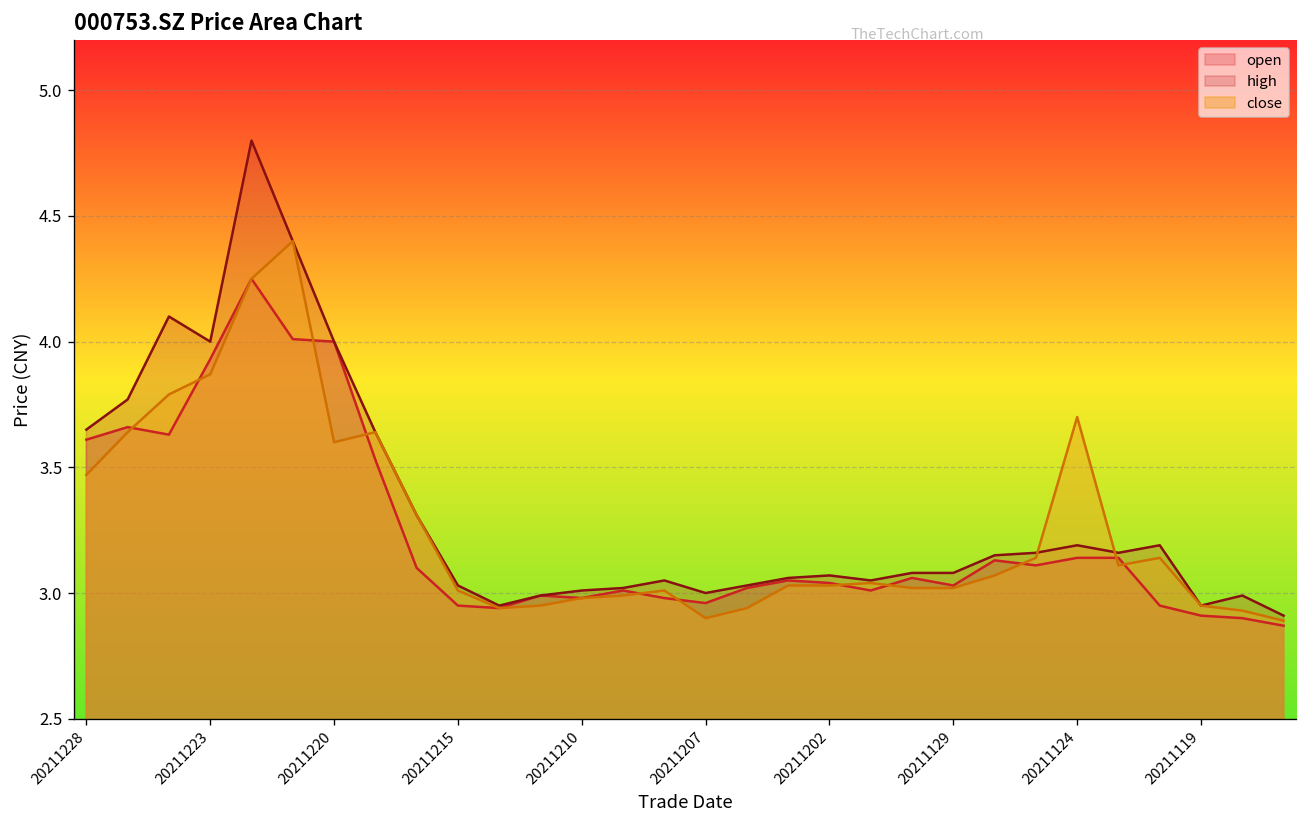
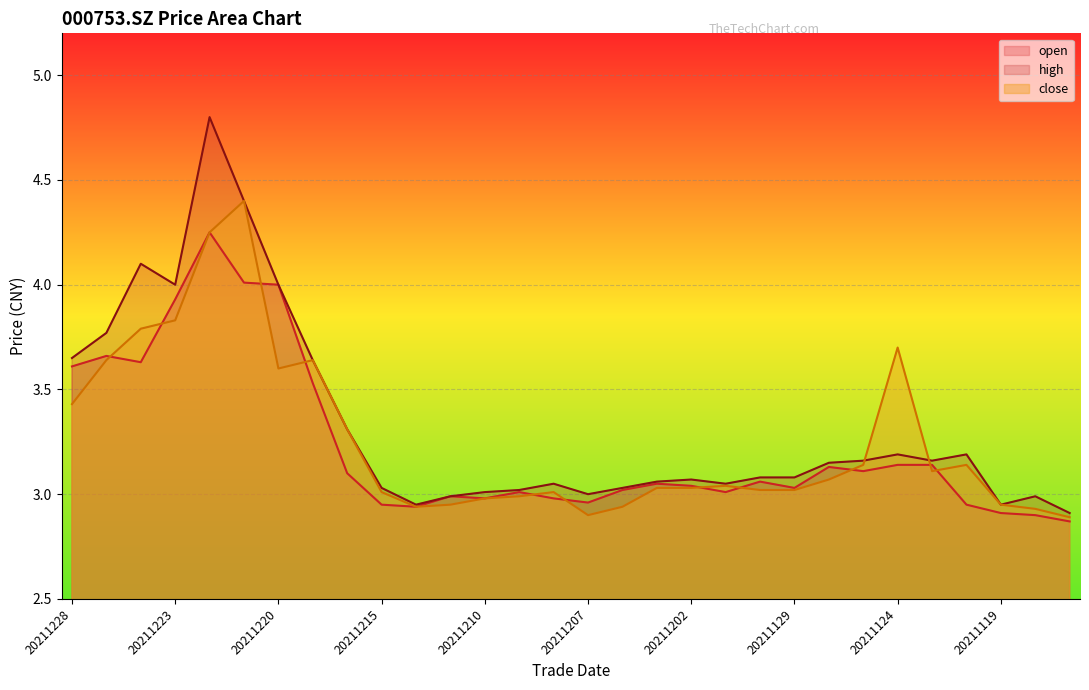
close, 20211228: 3.47 -> 3.43
close, 20211223: 3.87 -> 3.83
